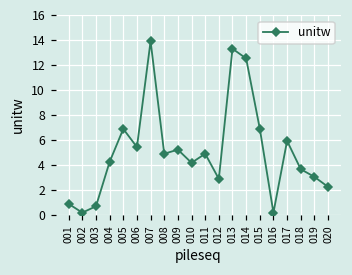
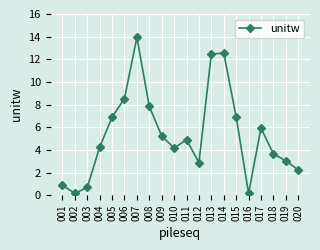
006: 5.4 -> 8.5
008: 4.9 -> 7.8
013: 13.3 -> 12.5
